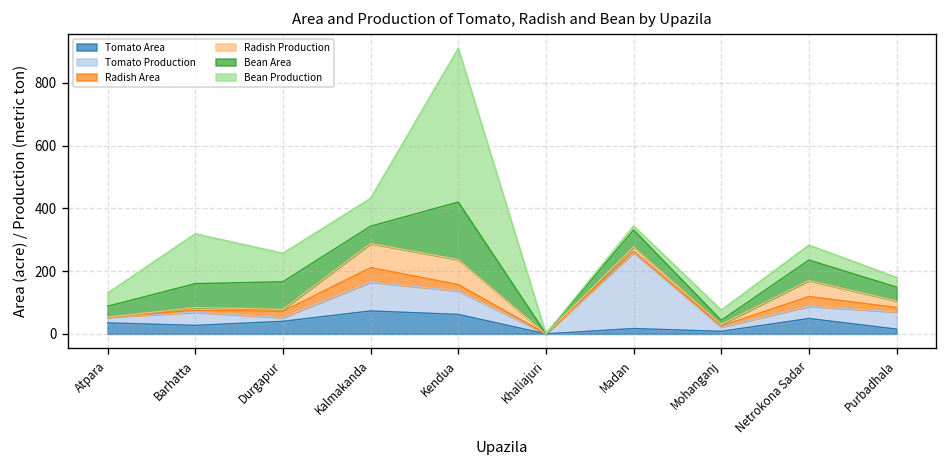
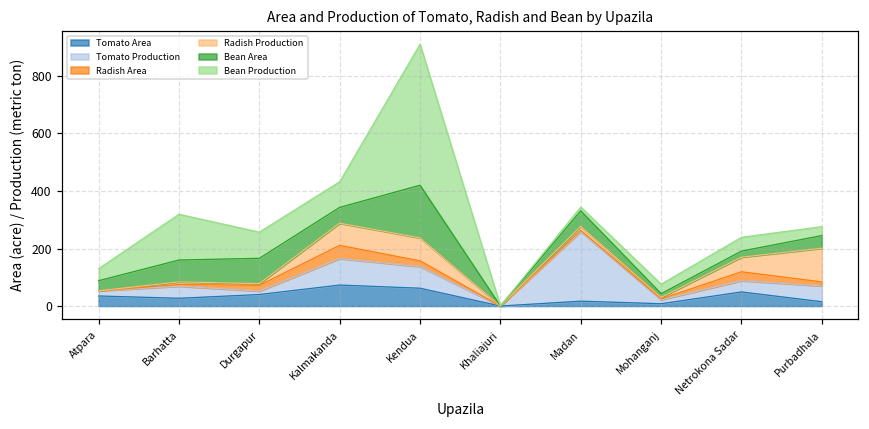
Bean Area, Netrokona Sadar: 70 -> 20
Radish Production, Purbadhala: 20 -> 120
